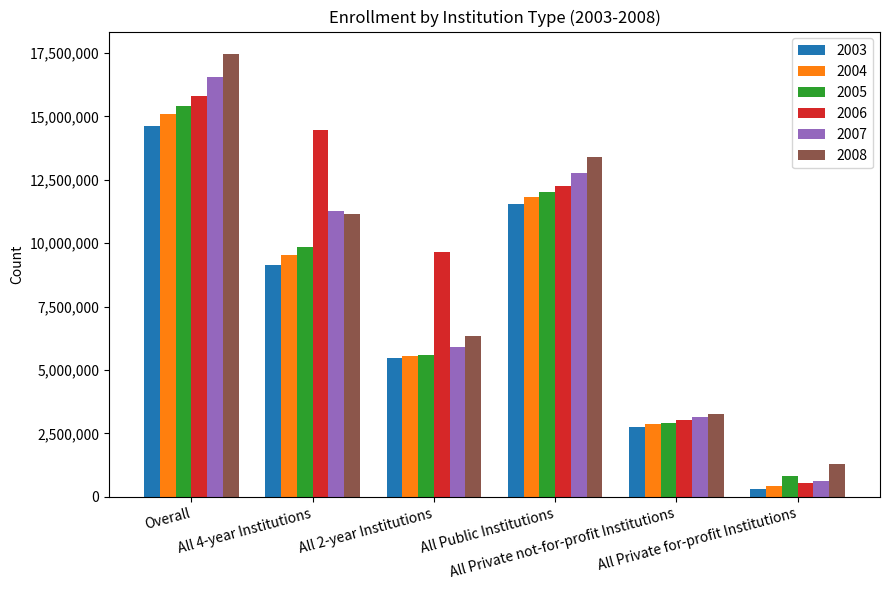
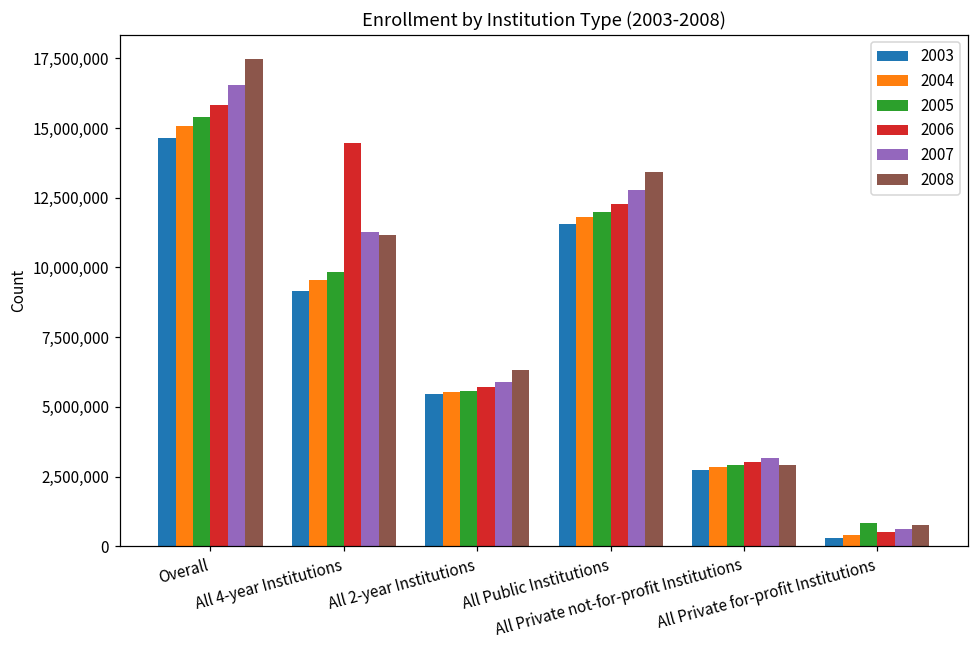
2006, All 2-year Institutions: 9,600,000 -> 5,700,000
2008, All Private not-for-profit Institutions: 3,300,000 -> 2,900,000
2008, All Private for-profit Institutions: 1,300,000 -> 800,000
